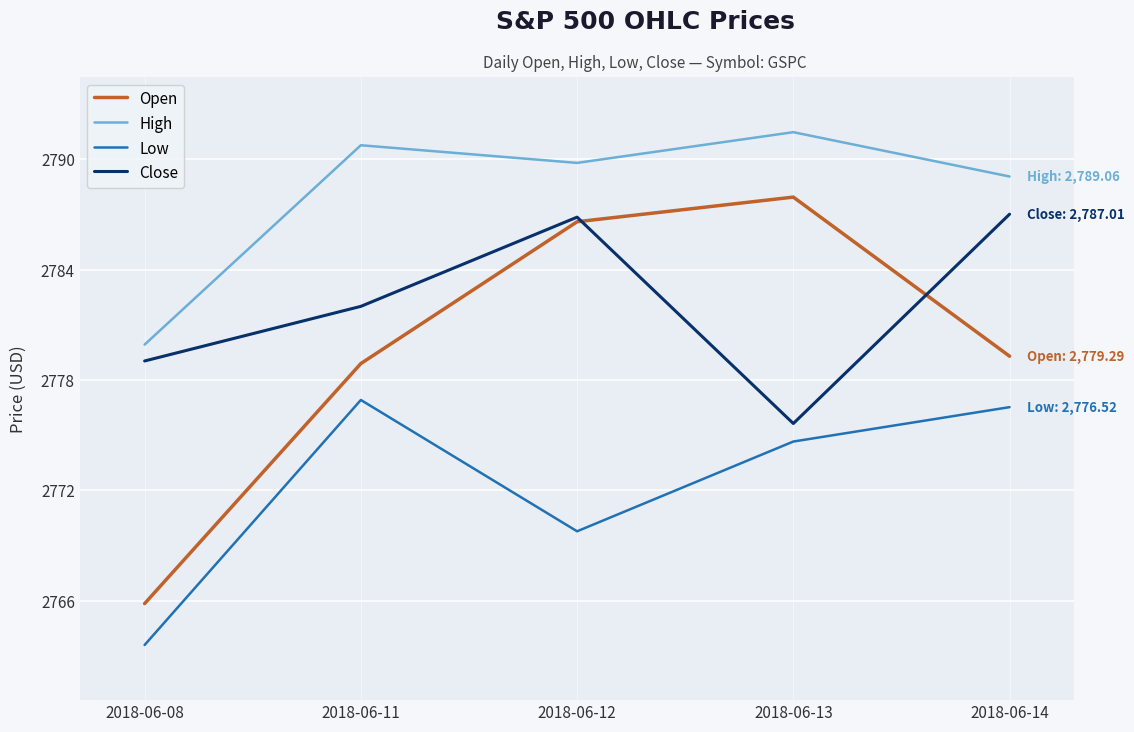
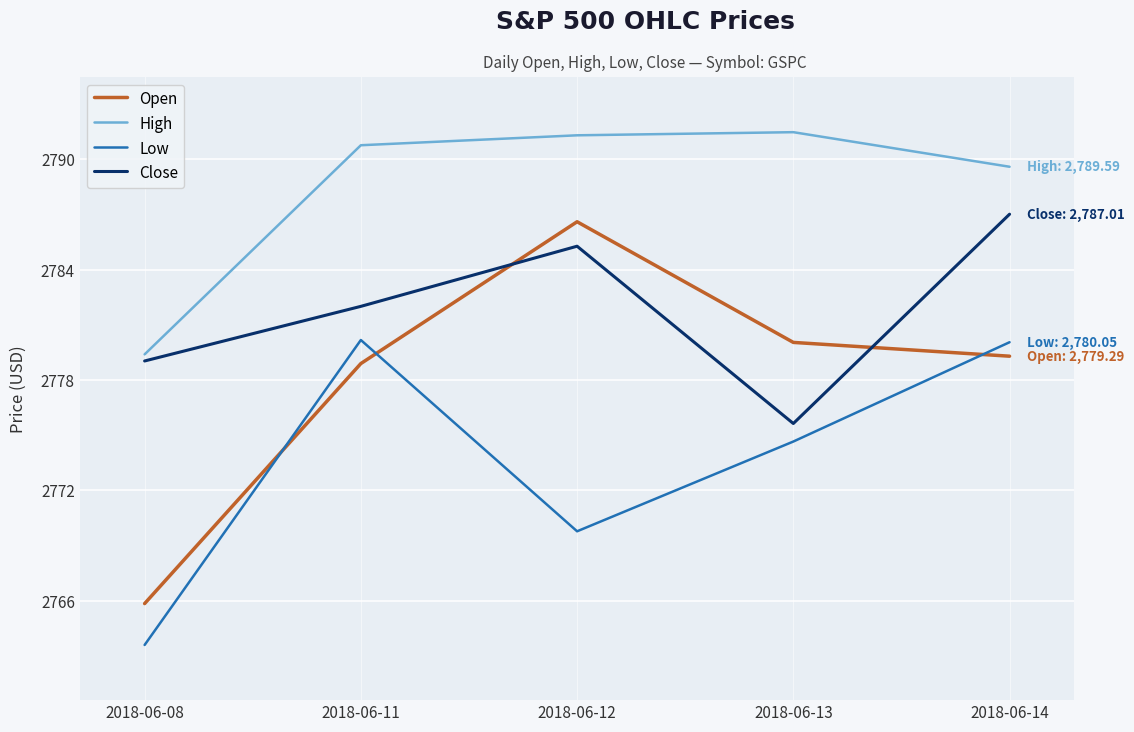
High, 2018-06-08: 2779.9 -> 2779.4
Low, 2018-06-11: 2776.9 -> 2780.2
High, 2018-06-12: 2789.8 -> 2791.3
Close, 2018-06-12: 2786.9 -> 2785.3
Open, 2018-06-13: 2787.9 -> 2780.0
High, 2018-06-14: 2,789.06 -> 2,789.59
Low, 2018-06-14: 2,776.52 -> 2,780.05
